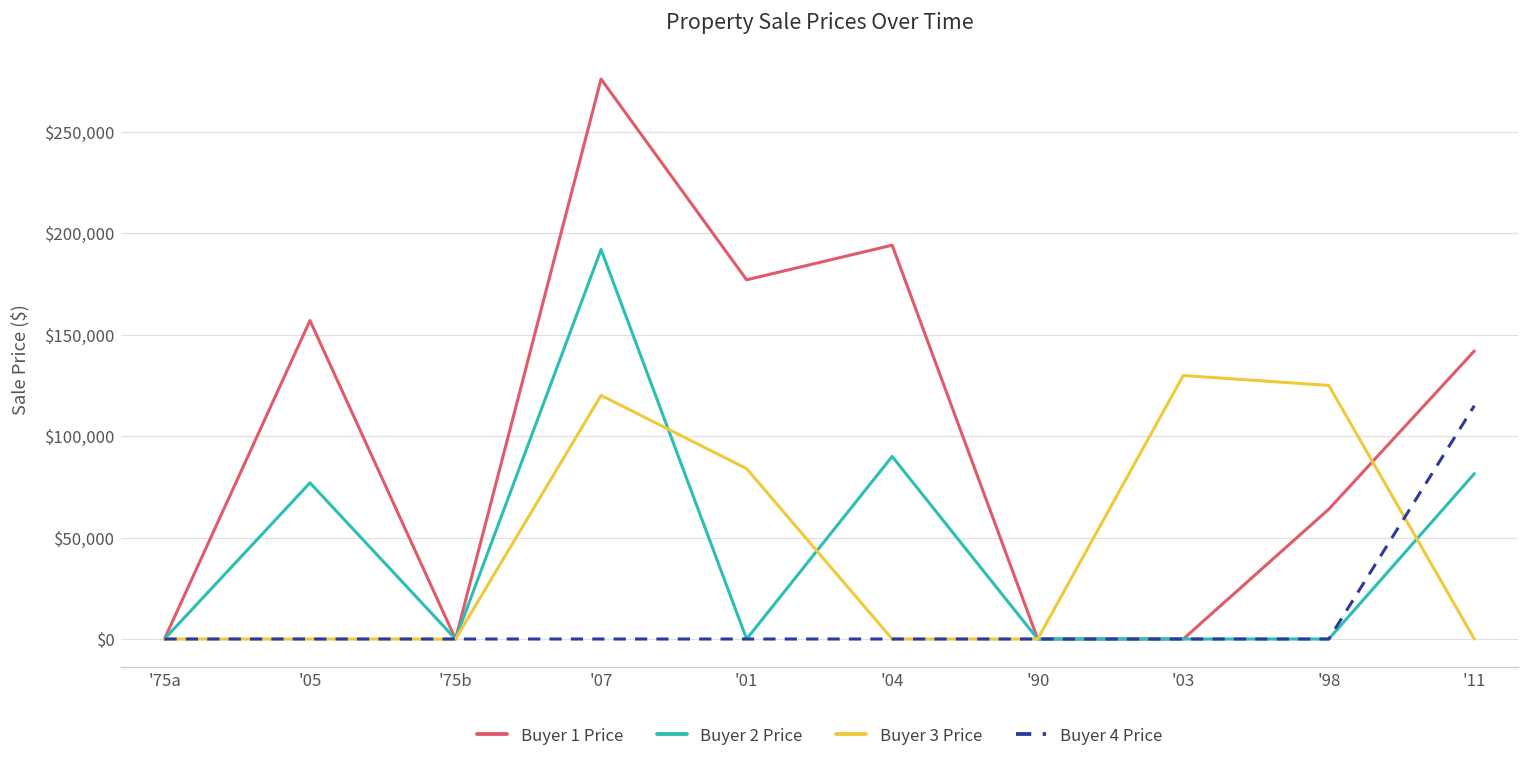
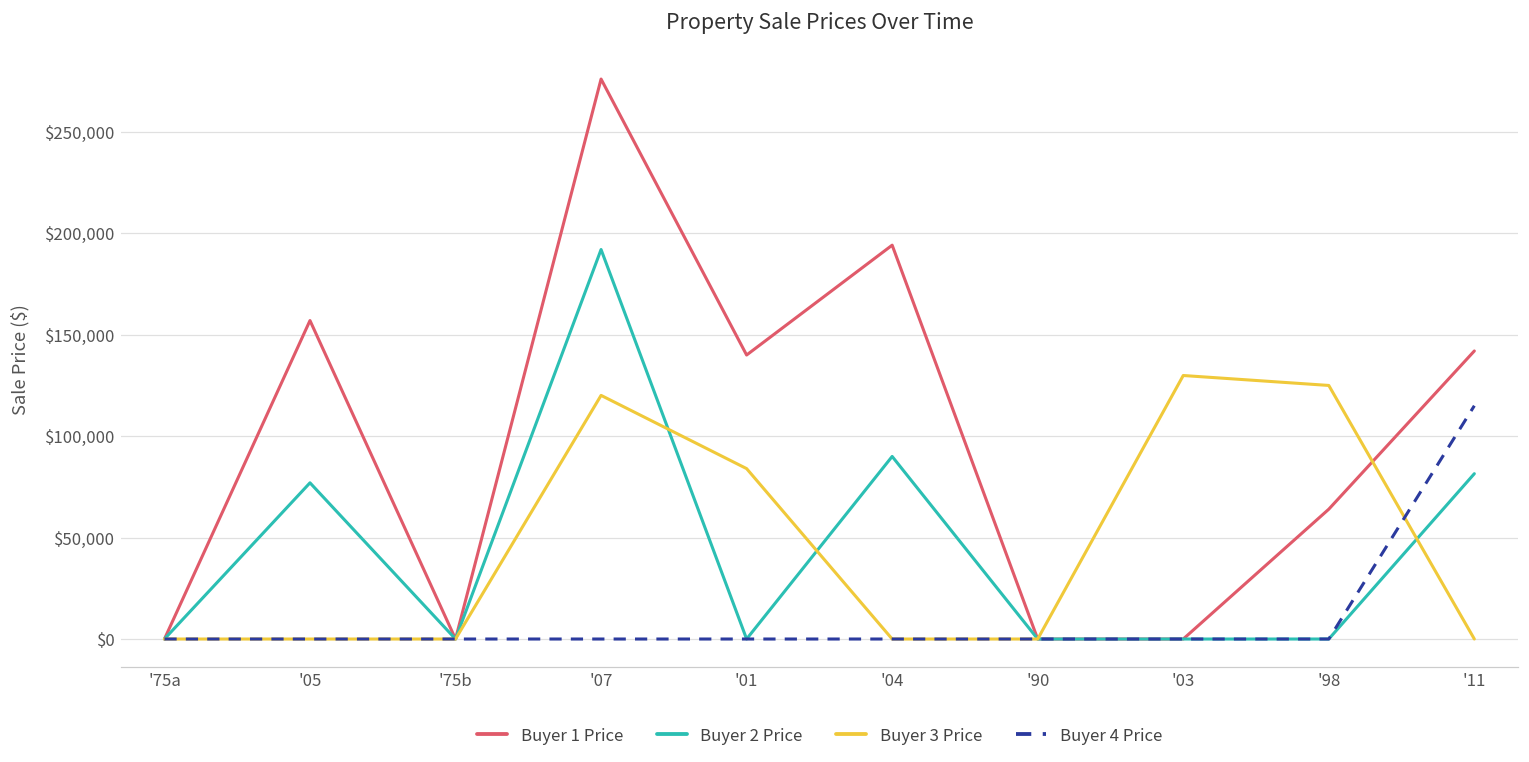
Buyer 1 Price, '01: $177,000 -> $140,000
